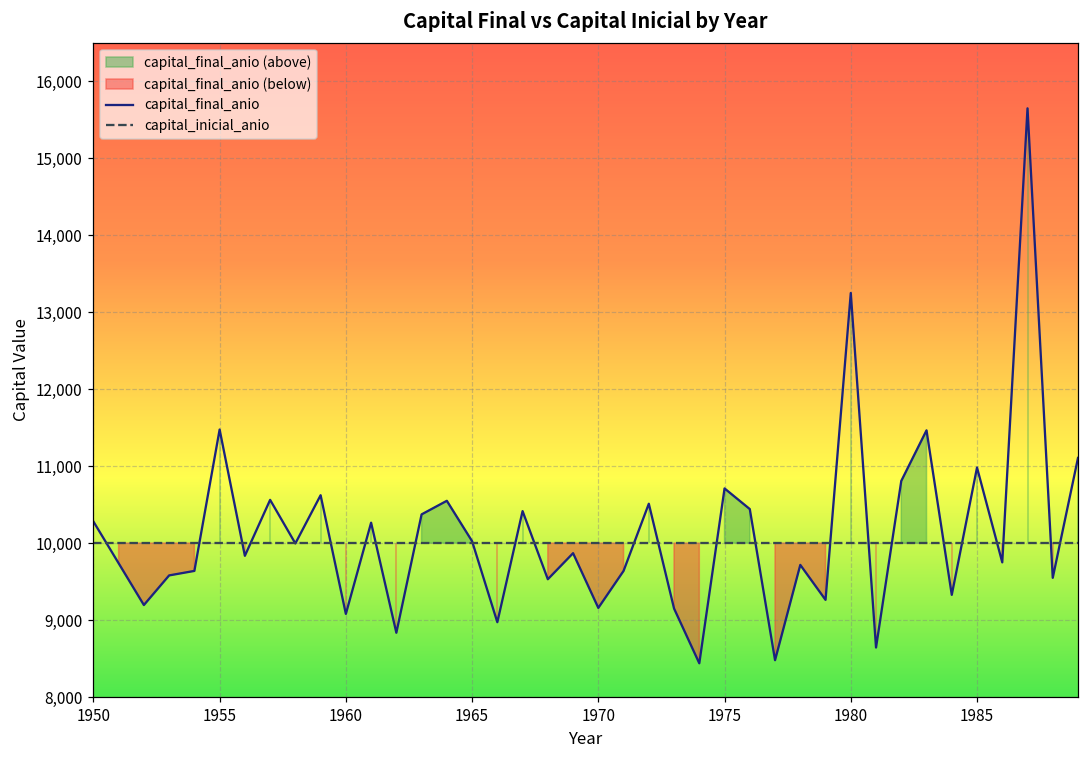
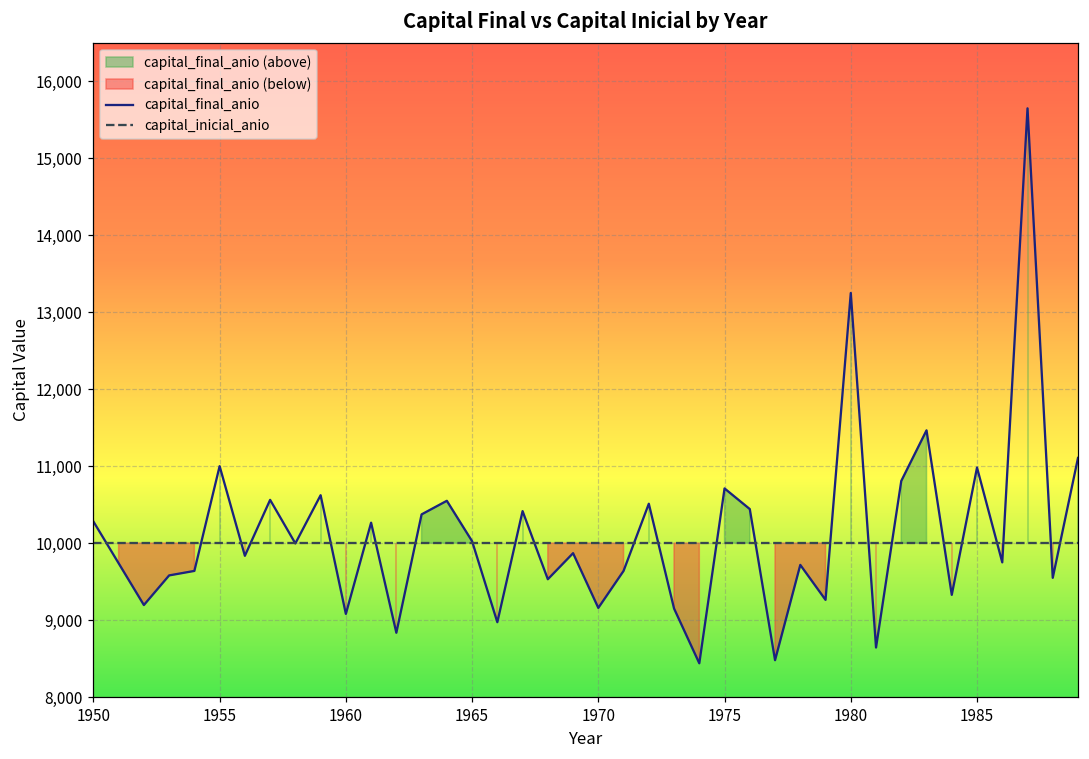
capital_final_anio, 1955: 11,500 -> 11,000
